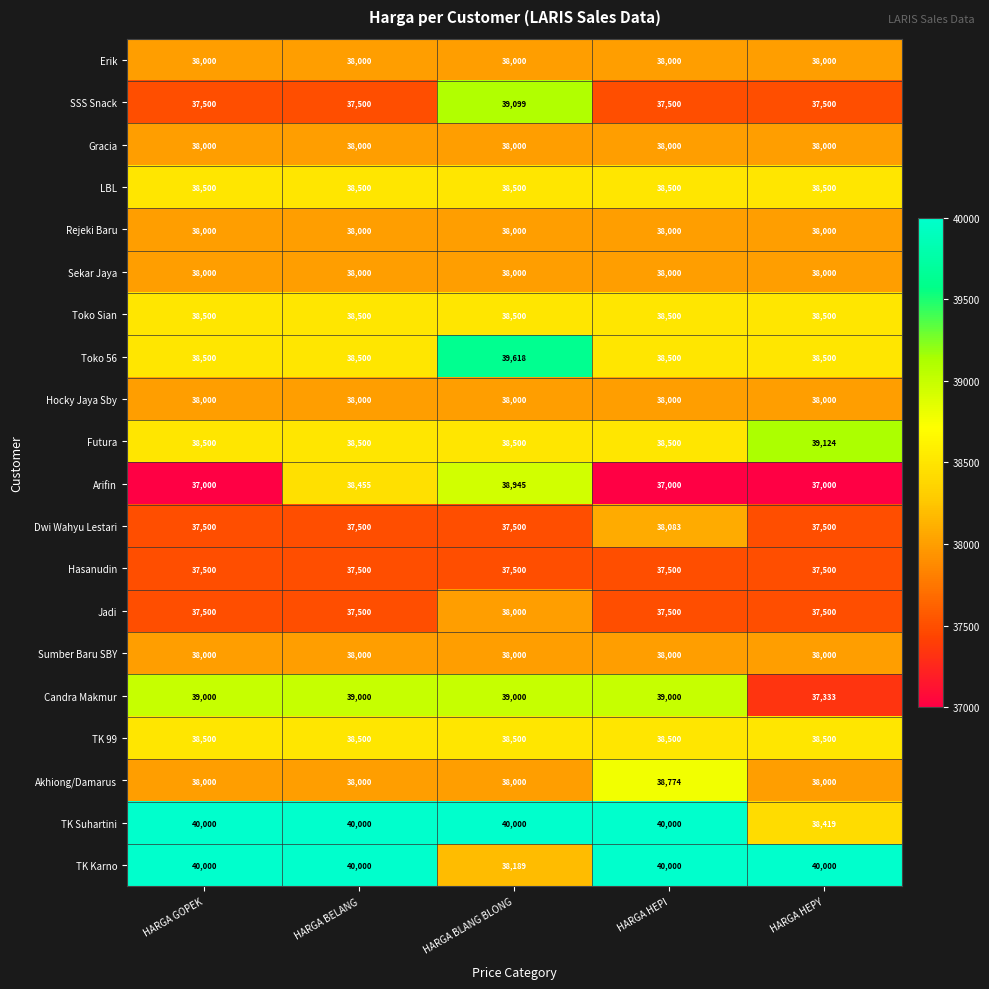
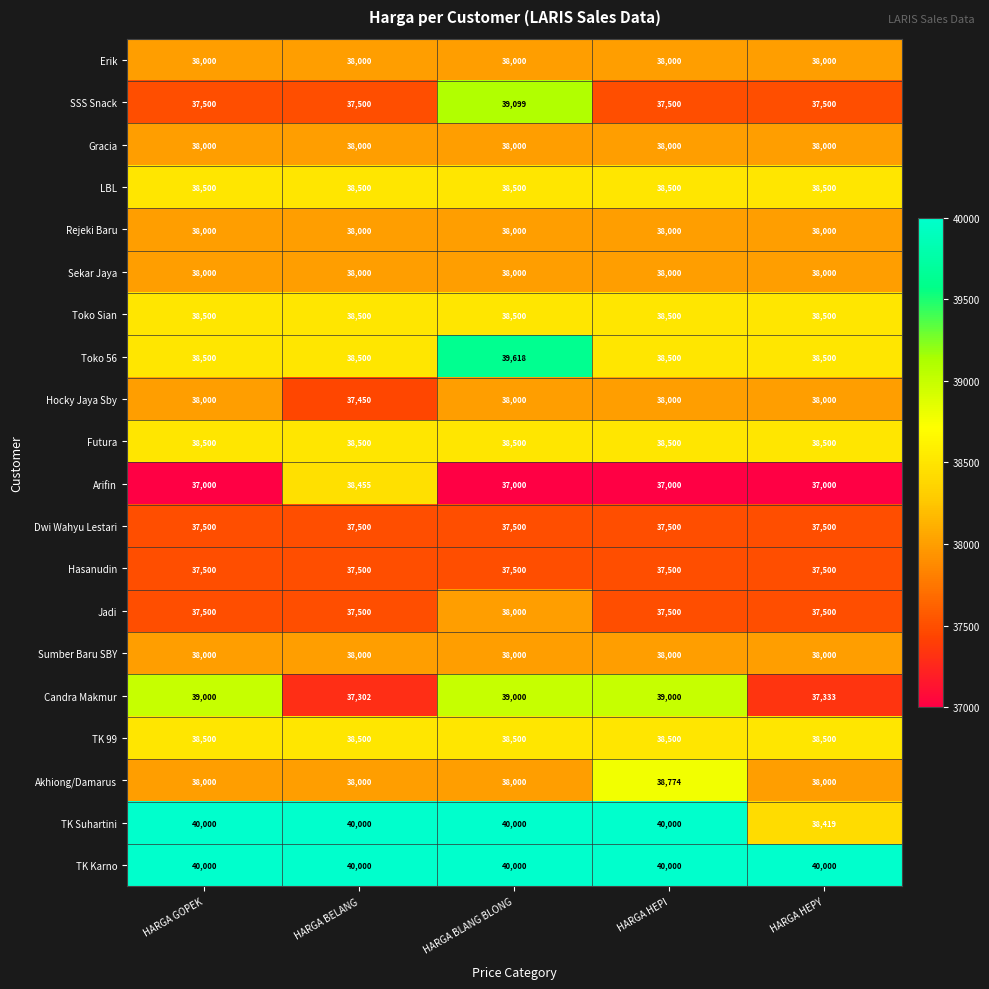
Hocky Jaya Sby, HARGA BELANG: 38,000 -> 37,450
Futura, HARGA HEPY: 39,124 -> 38,500
Arifin, HARGA BLANG BLONG: 38,945 -> 37,000
Dwi Wahyu Lestari, HARGA HEPI: 38,083 -> 37,500
Candra Makmur, HARGA BELANG: 39,000 -> 37,302
TK Karno, HARGA BLANG BLONG: 38,189 -> 40,000
